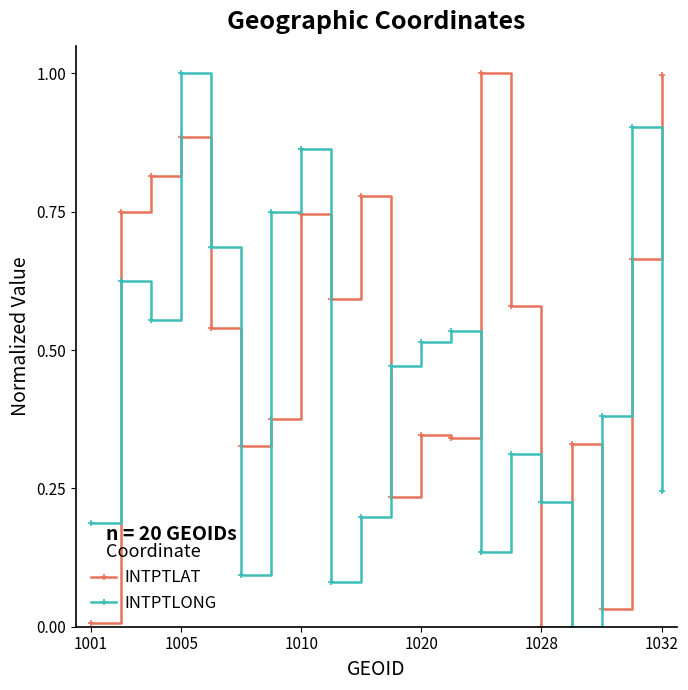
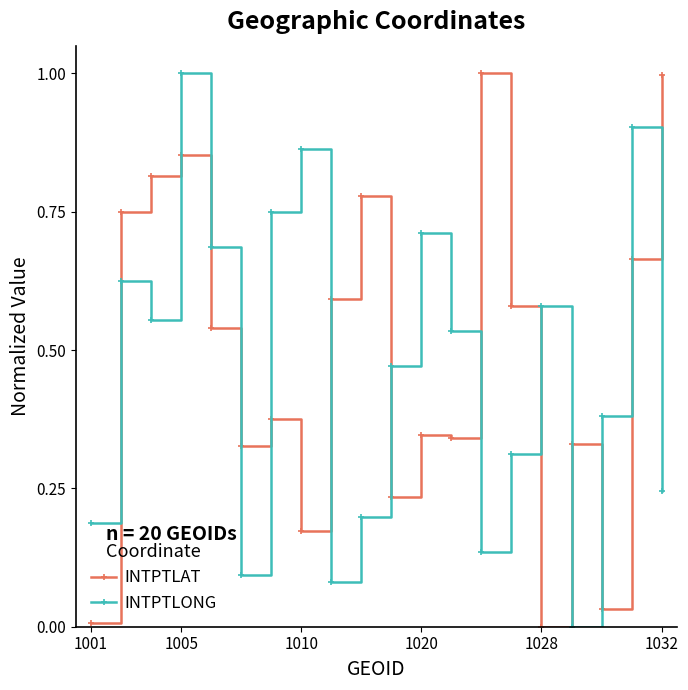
INTPTLAT, 1005: 0.89 -> 0.85
INTPTLAT, 1010: 0.75 -> 0.17
INTPTLONG, 1020: 0.51 -> 0.71
INTPTLONG, 1028: 0.23 -> 0.58
